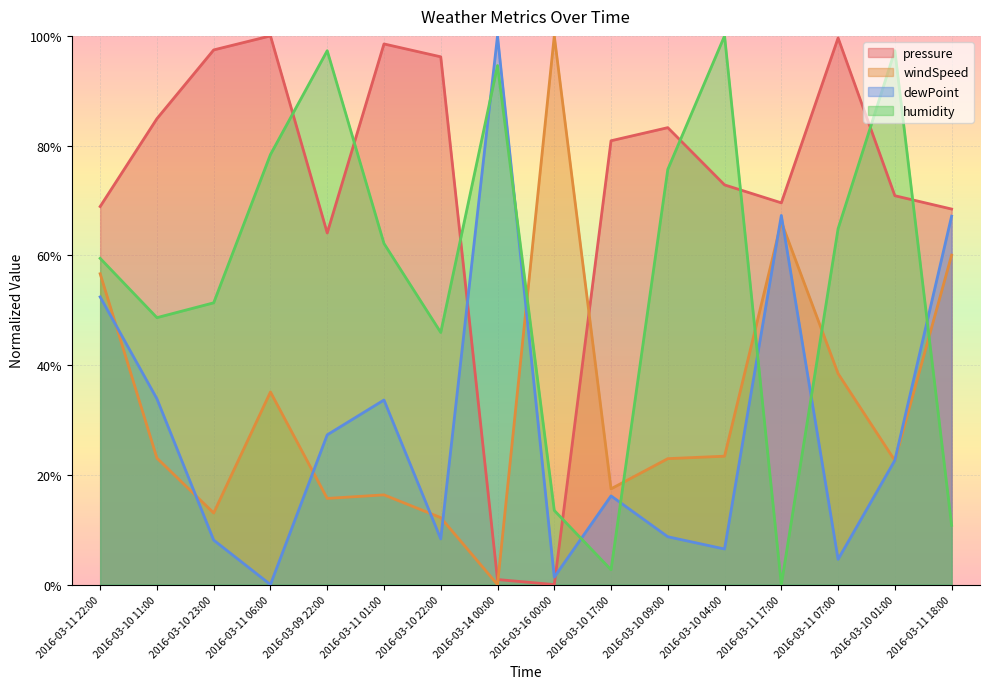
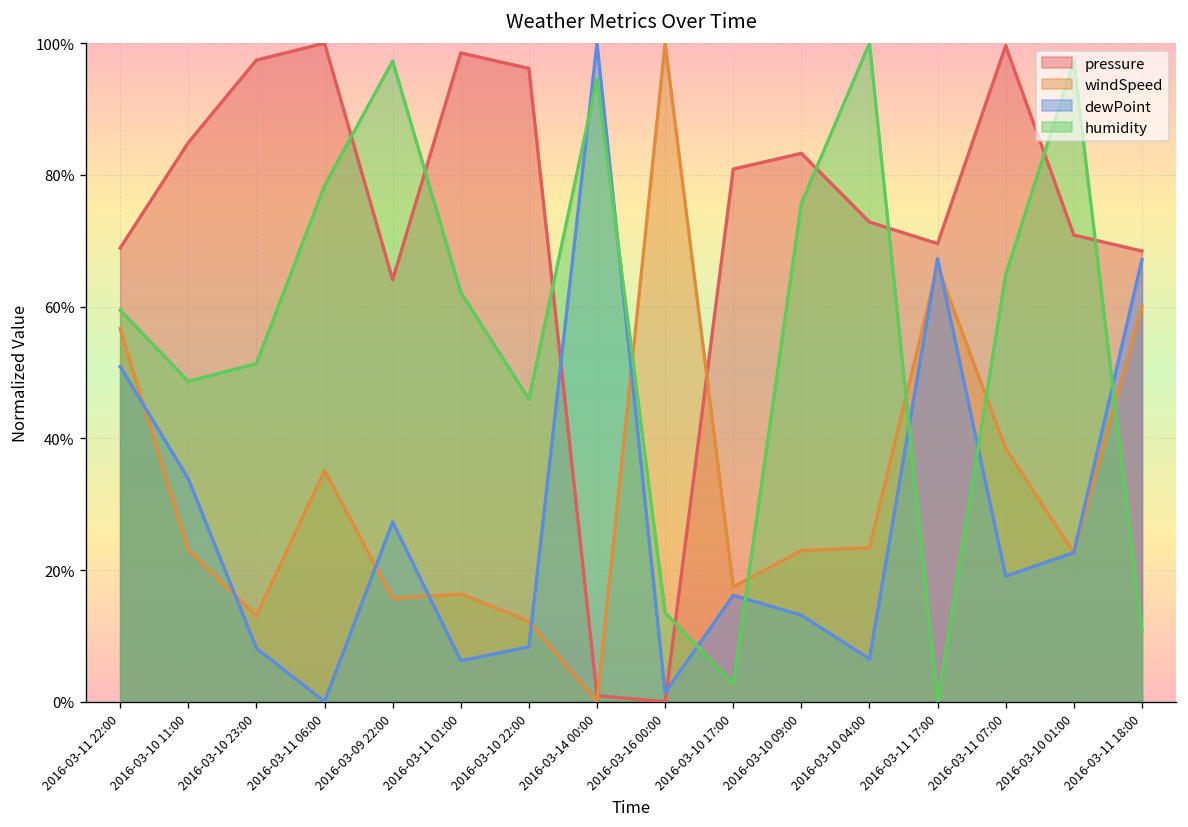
dewPoint, 2016-03-11 22:00: 52% -> 51%
dewPoint, 2016-03-11 01:00: 34% -> 6%
dewPoint, 2016-03-10 09:00: 9% -> 13%
dewPoint, 2016-03-11 07:00: 5% -> 19%
